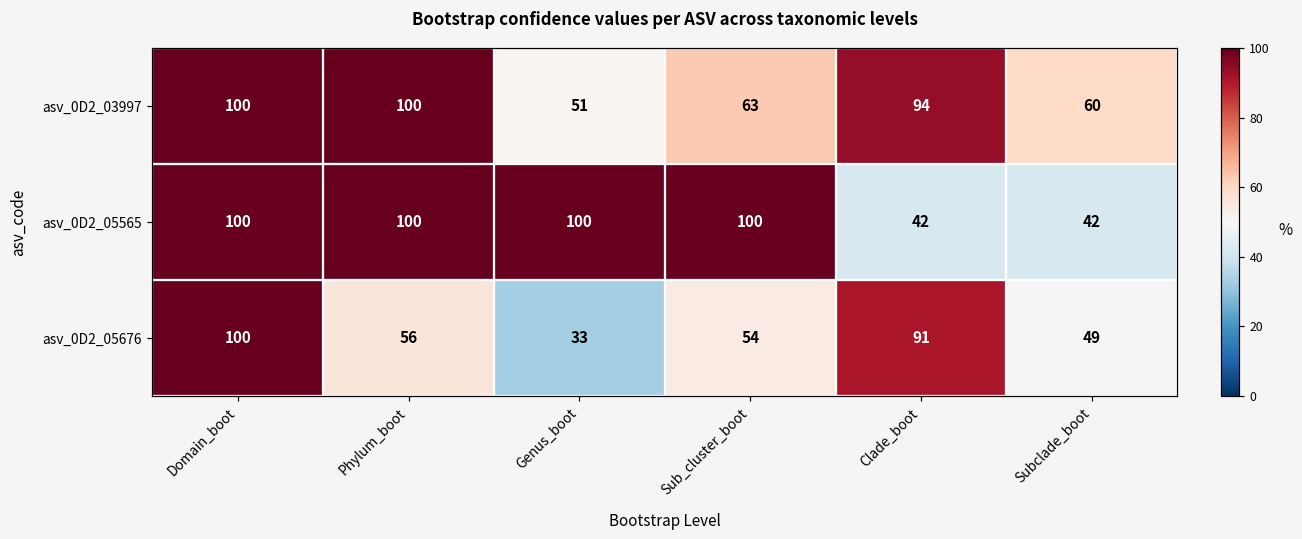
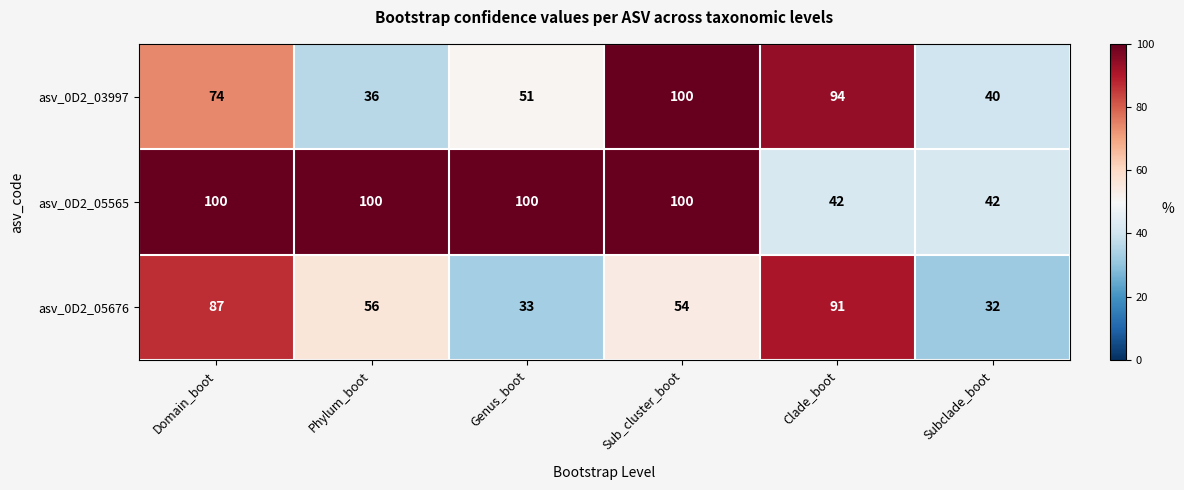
asv_0D2_03997, Domain_boot: 100 -> 74
asv_0D2_03997, Phylum_boot: 100 -> 36
asv_0D2_03997, Sub_cluster_boot: 63 -> 100
asv_0D2_03997, Subclade_boot: 60 -> 40
asv_0D2_05676, Domain_boot: 100 -> 87
asv_0D2_05676, Subclade_boot: 49 -> 32
